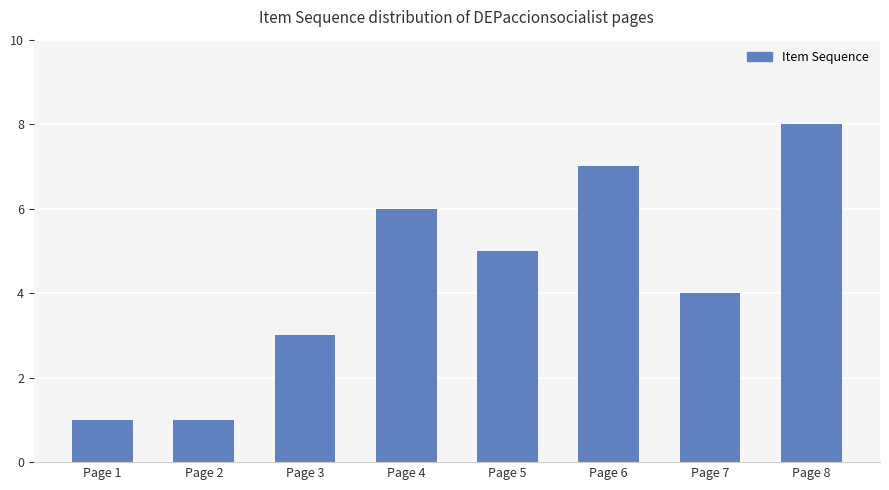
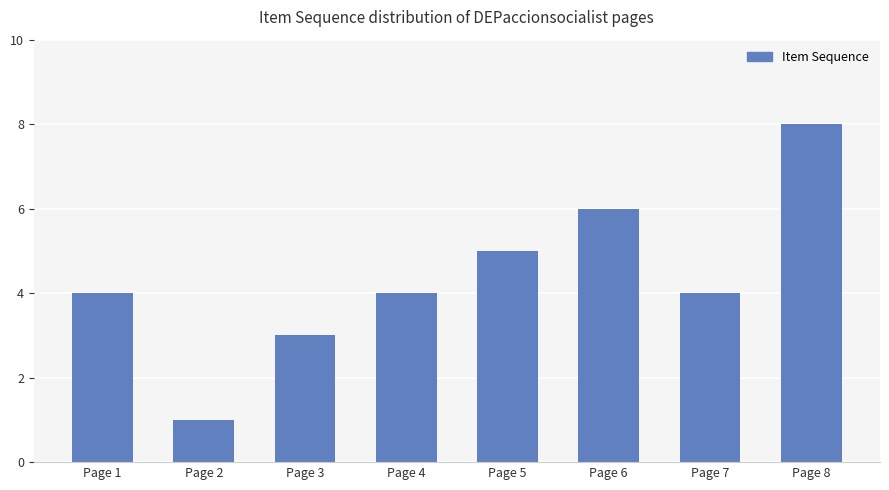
Page 1: 1 -> 4
Page 4: 6 -> 4
Page 6: 7 -> 6
